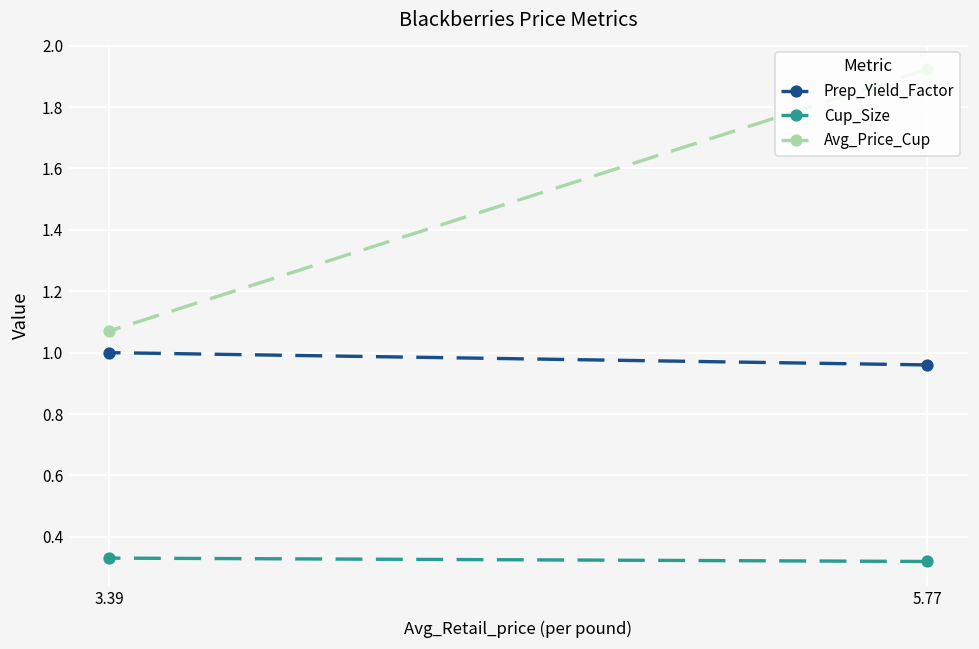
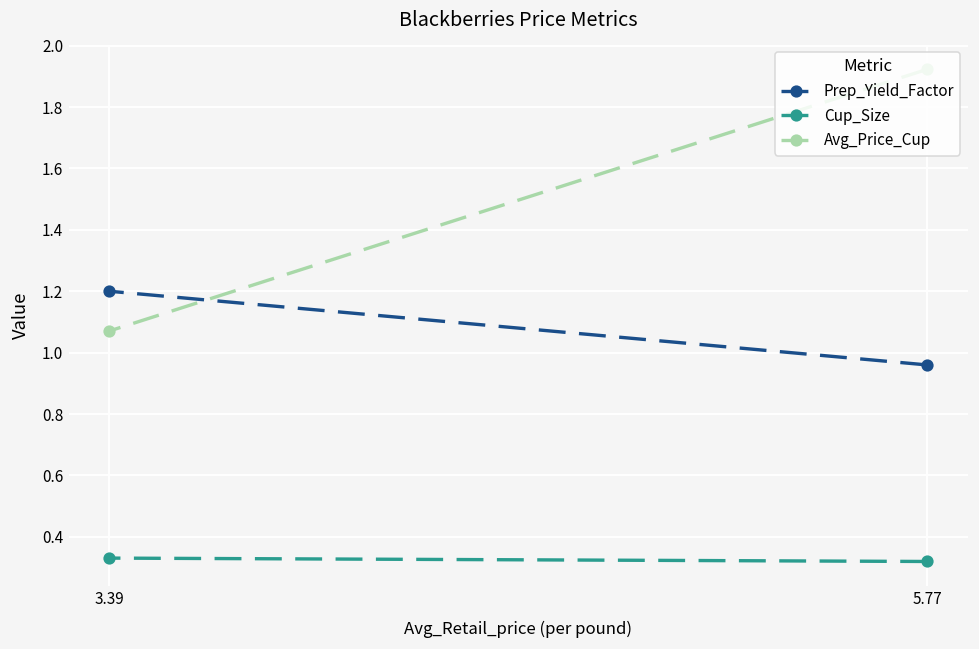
Prep_Yield_Factor, 3.39: 1.0 -> 1.2
